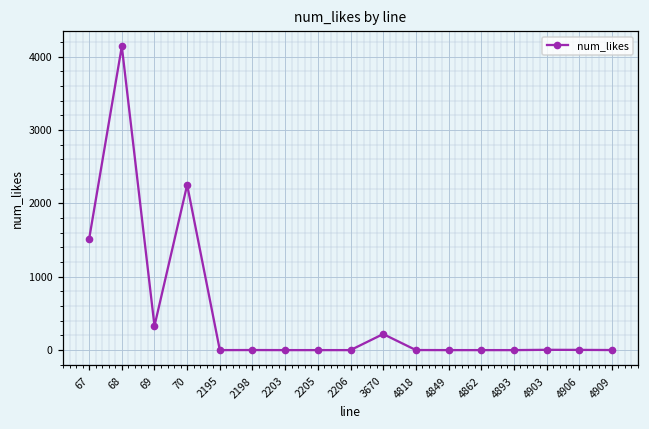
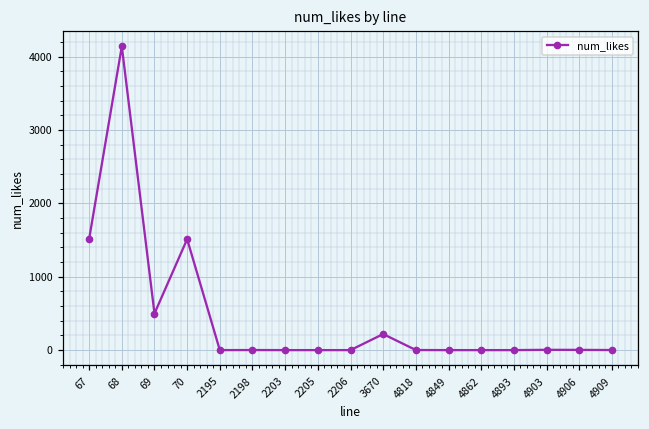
69: 300 -> 500
70: 2300 -> 1500
